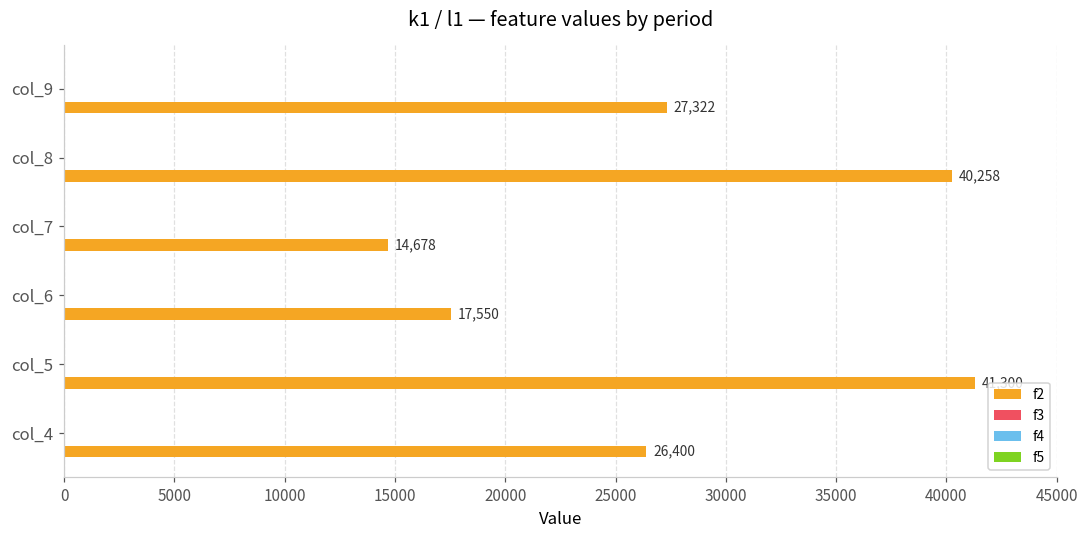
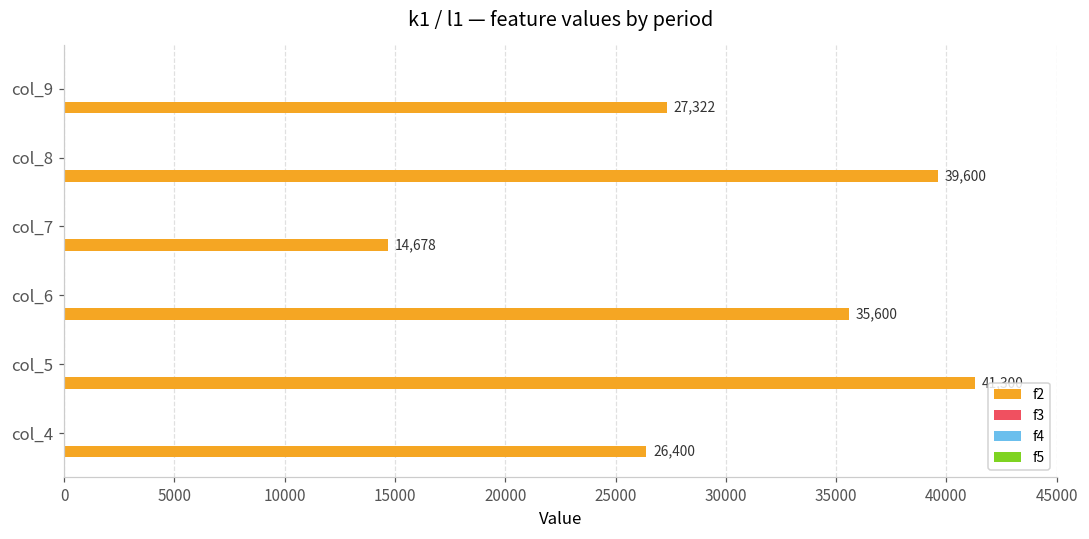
f2, col_8: 40,258 -> 39,600
f2, col_6: 17,550 -> 35,600
